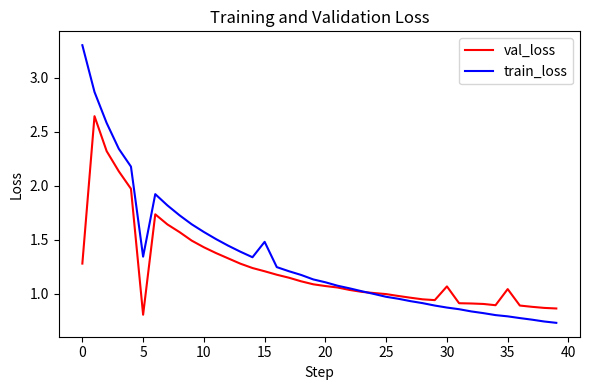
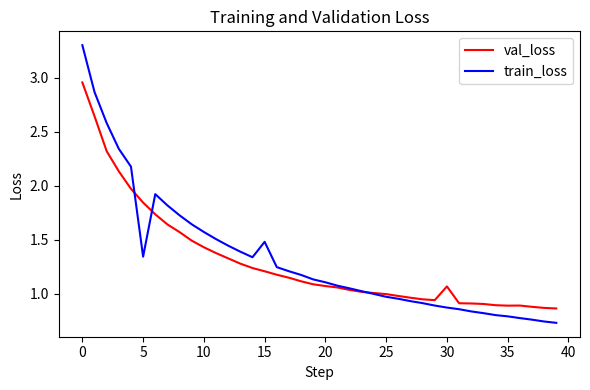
val_loss, 0: 1.28 -> 2.96
val_loss, 5: 0.81 -> 1.85
val_loss, 35: 1.04 -> 0.89
